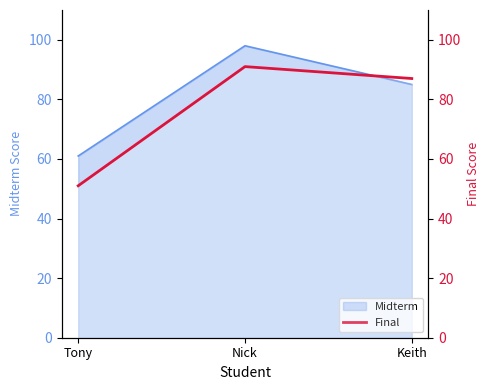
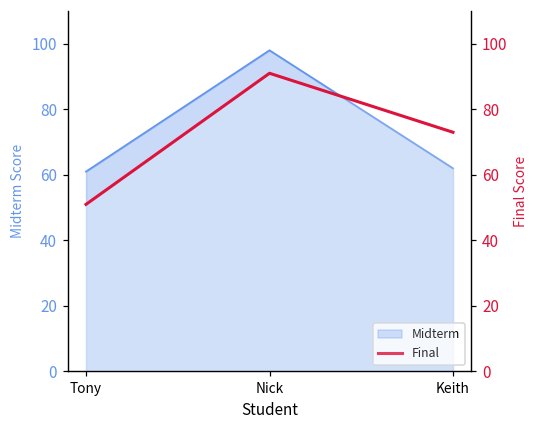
Midterm, Keith: 85 -> 62
Final, Keith: 87 -> 73
